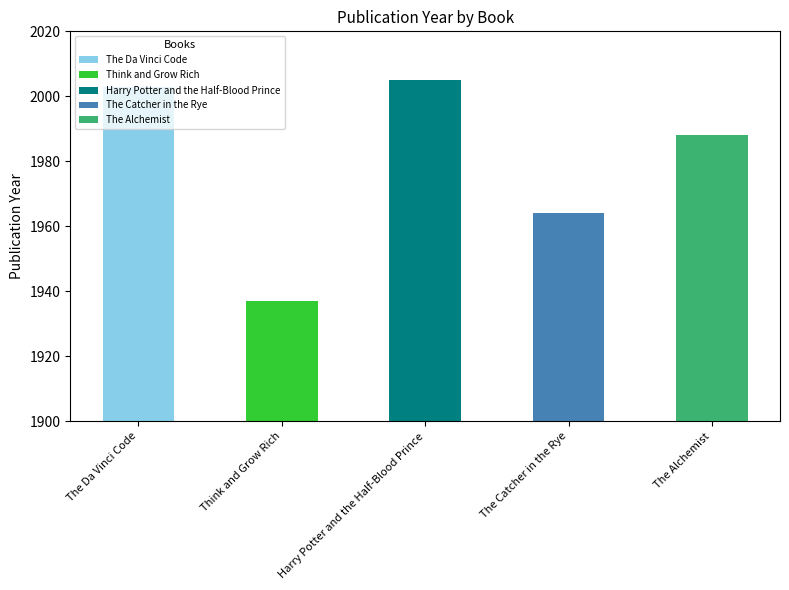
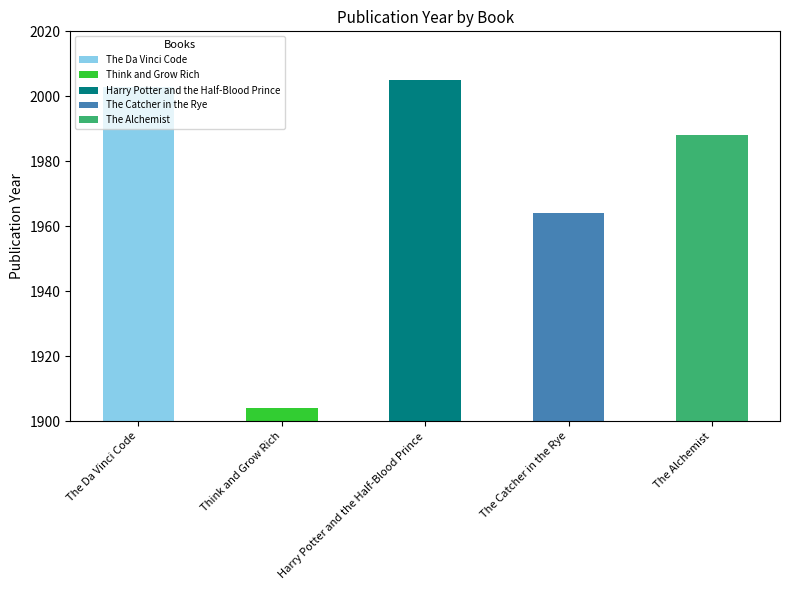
Think and Grow Rich: 1937 -> 1904
